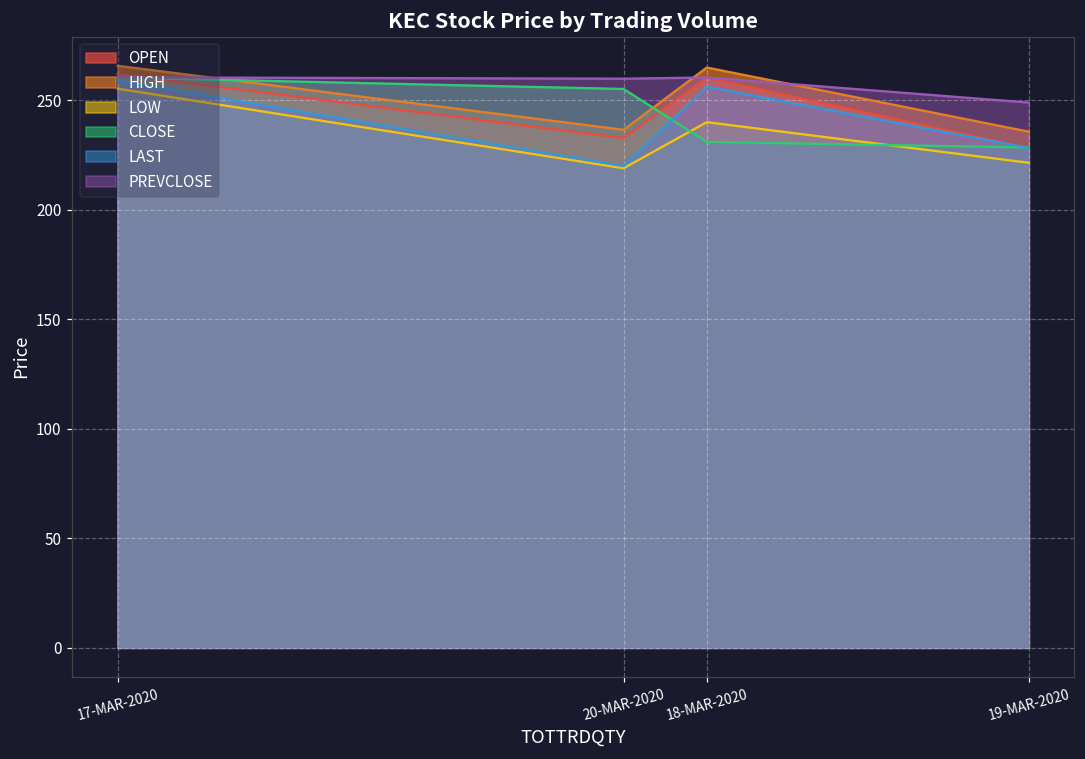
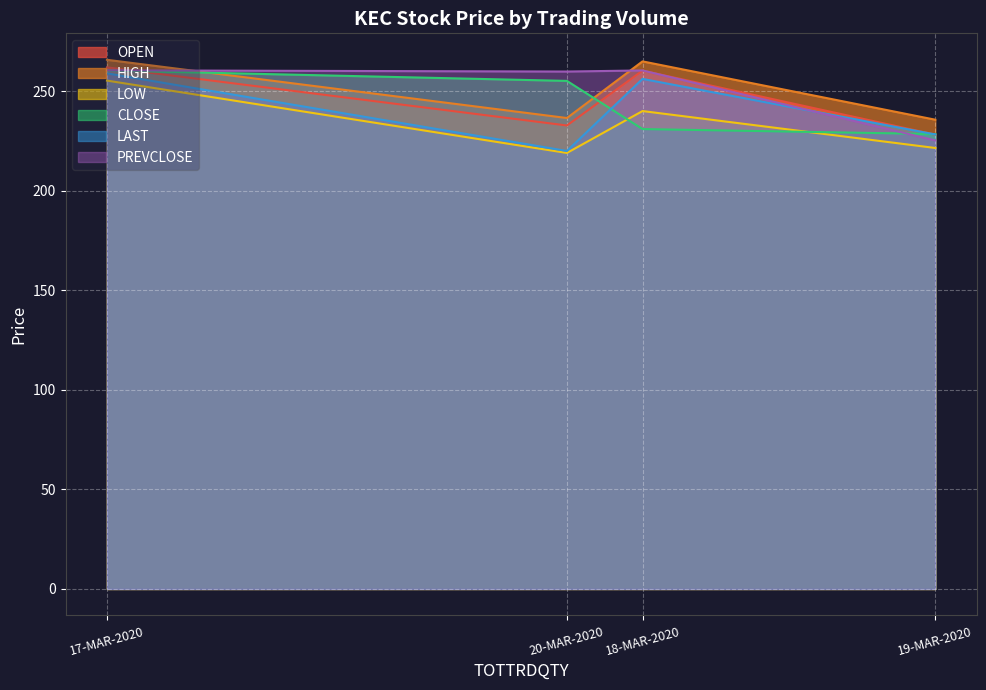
PREVCLOSE, 19-MAR-2020: 249 -> 225
